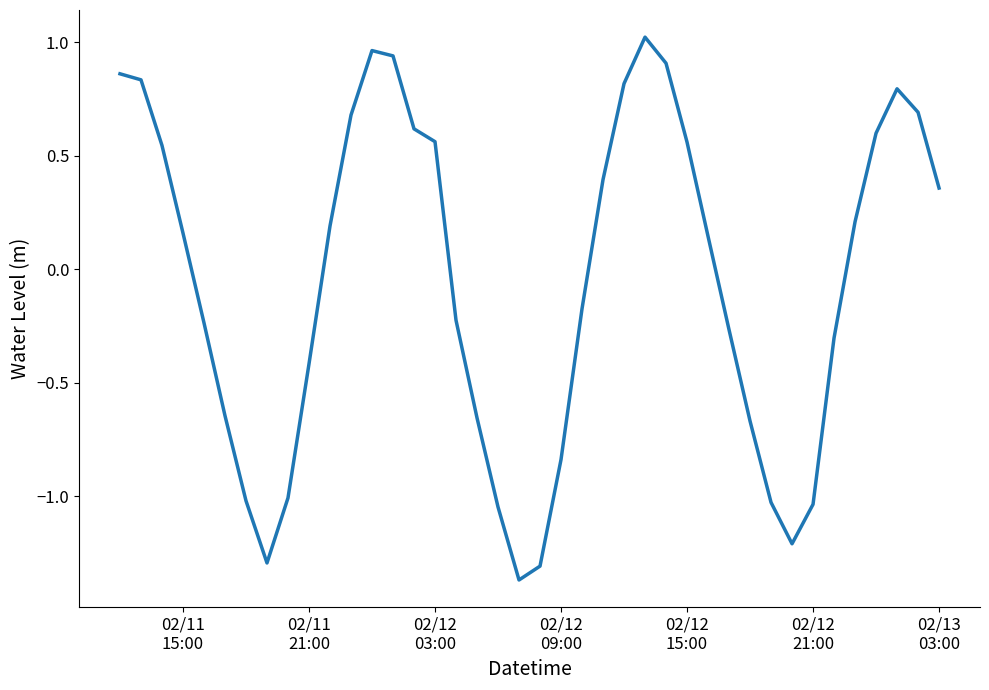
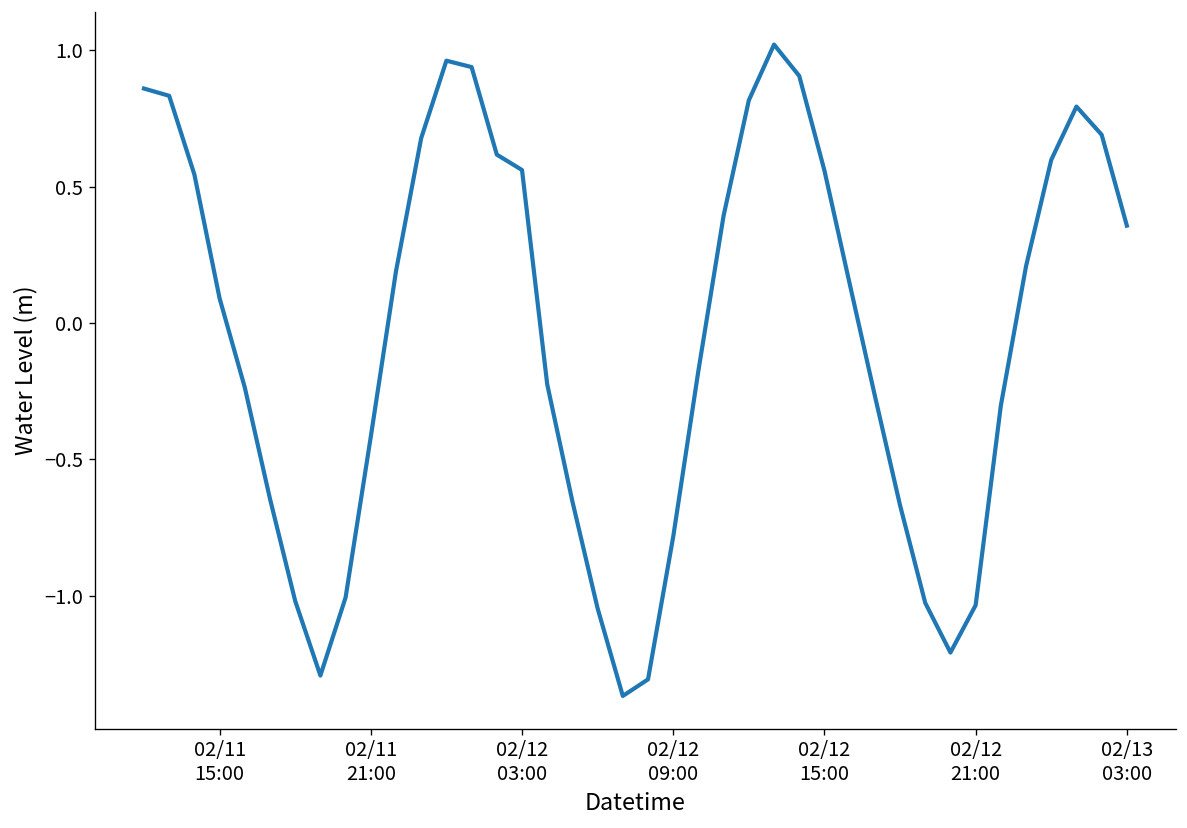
02/11 15:00: 0.16 -> 0.09
02/12 09:00: -0.84 -> -0.78
